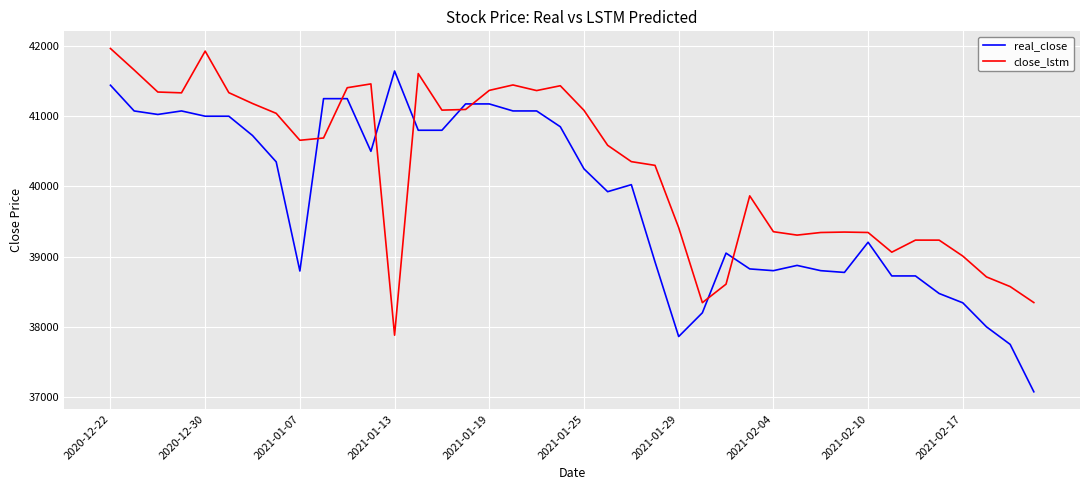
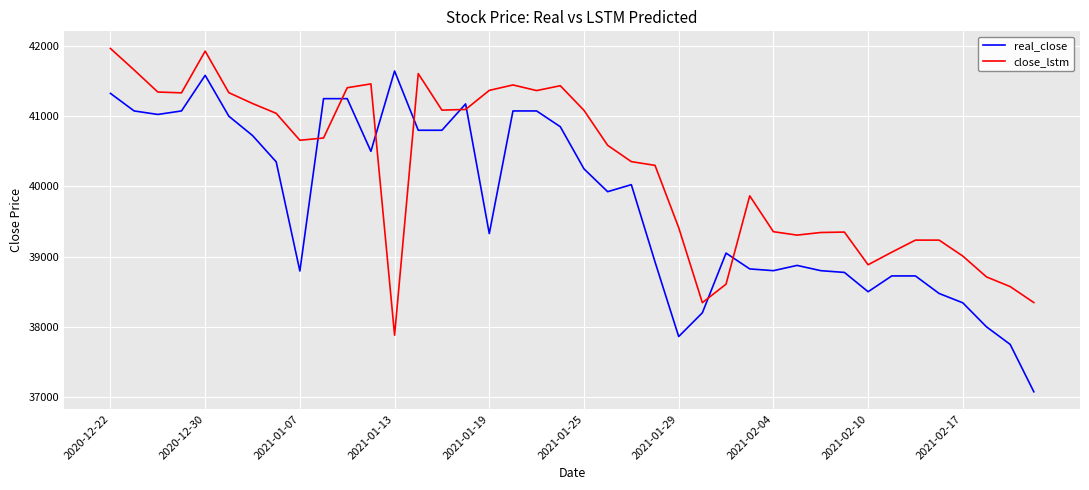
real_close, 2020-12-22: 41400 -> 41300
real_close, 2020-12-30: 41000 -> 41600
real_close, 2021-01-19: 41200 -> 39300
real_close, 2021-02-10: 39200 -> 38500
close_lstm, 2021-02-10: 39300 -> 38900
